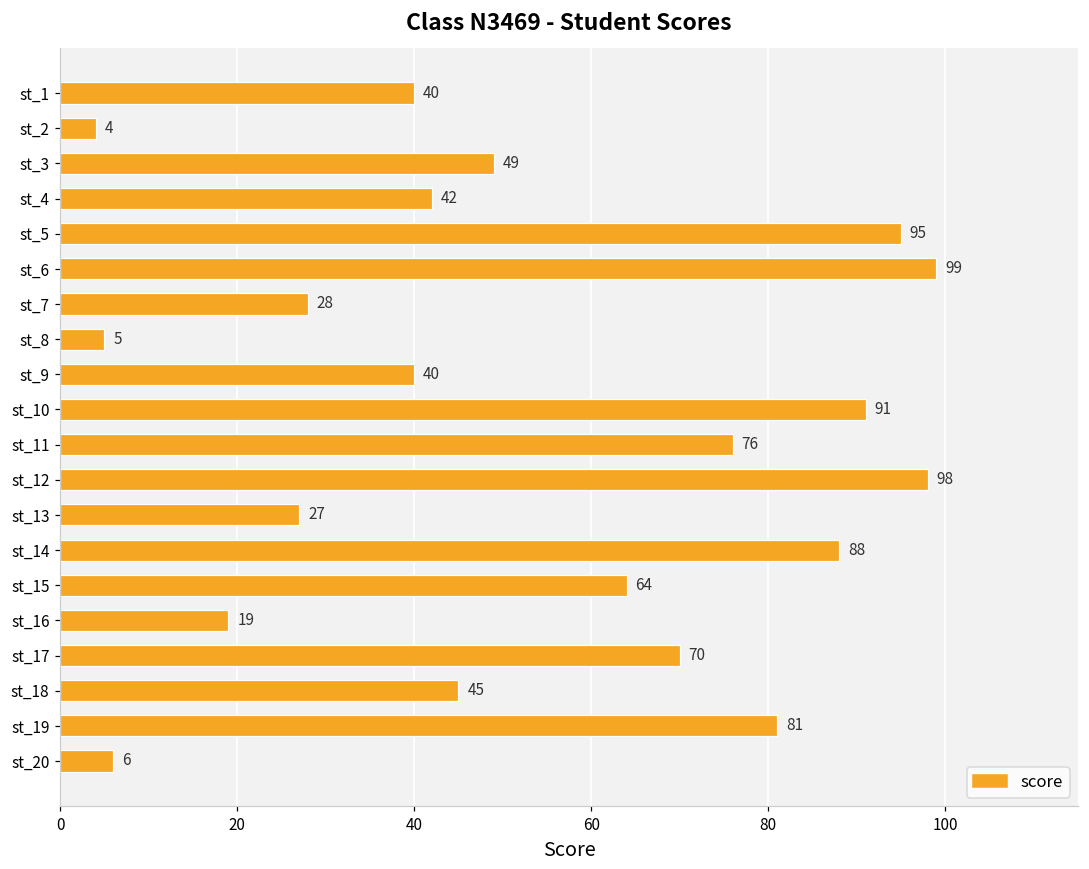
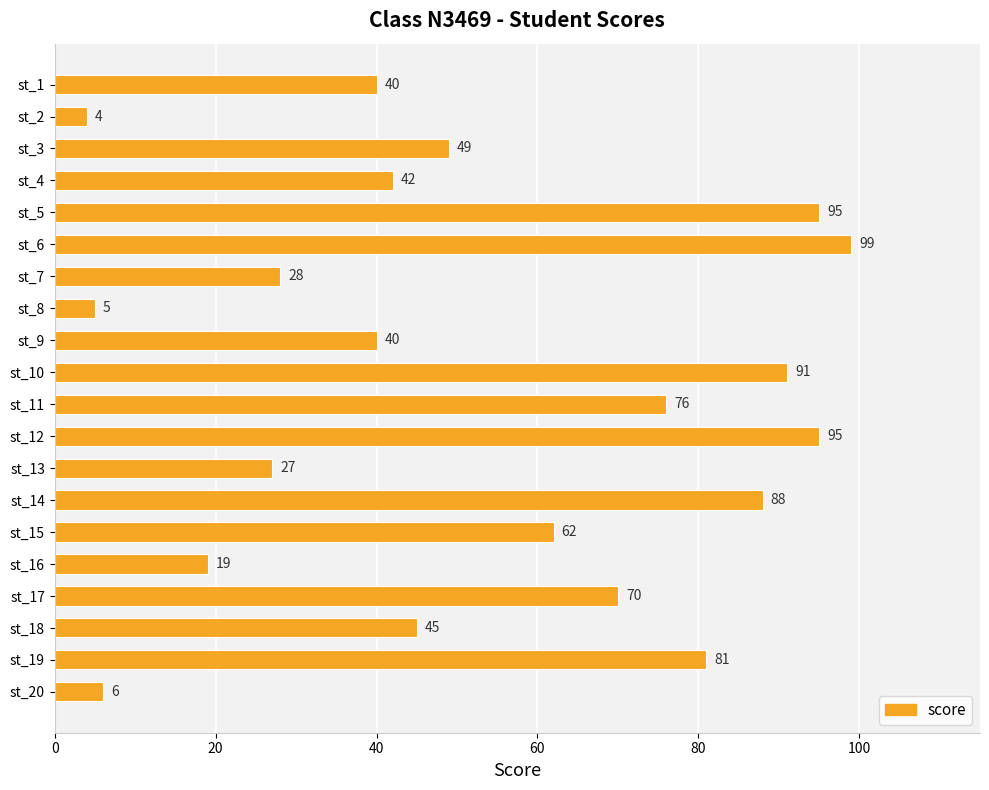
st_12: 98 -> 95
st_15: 64 -> 62
